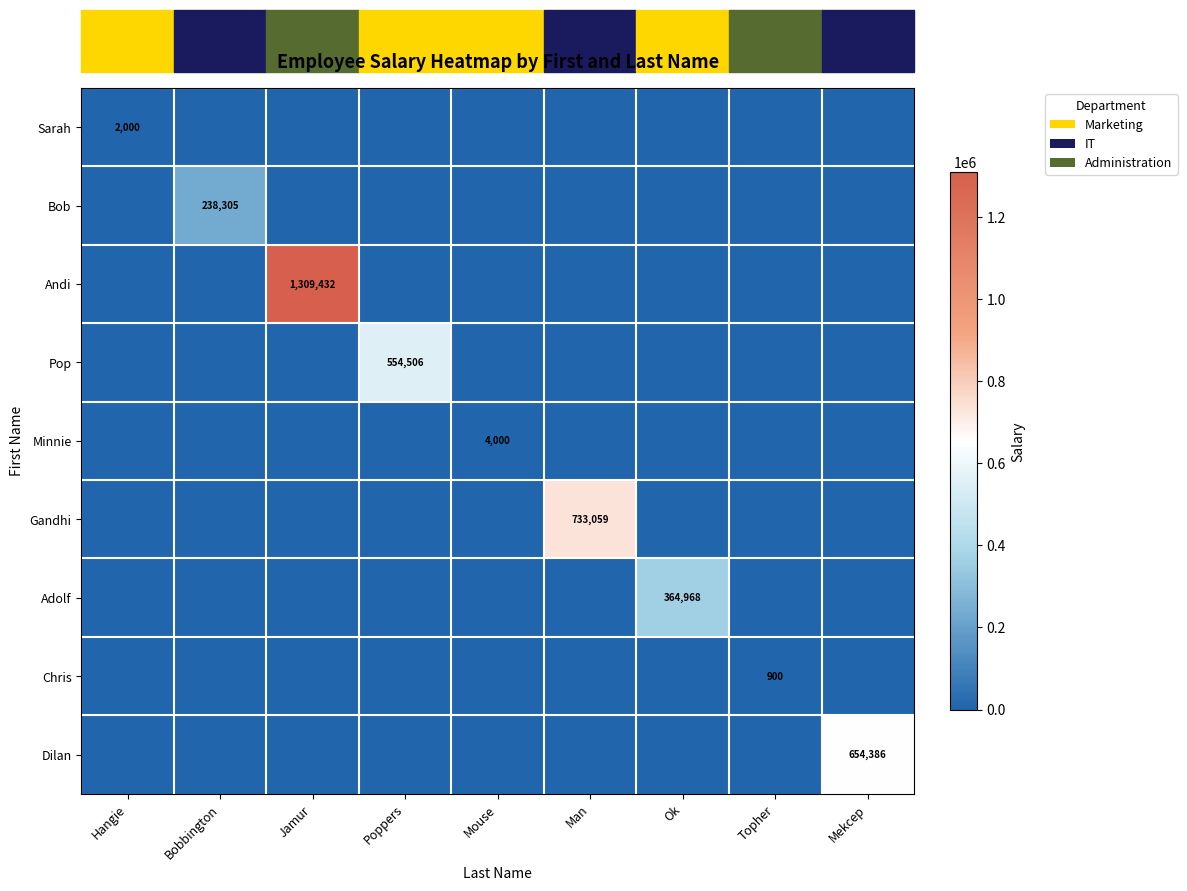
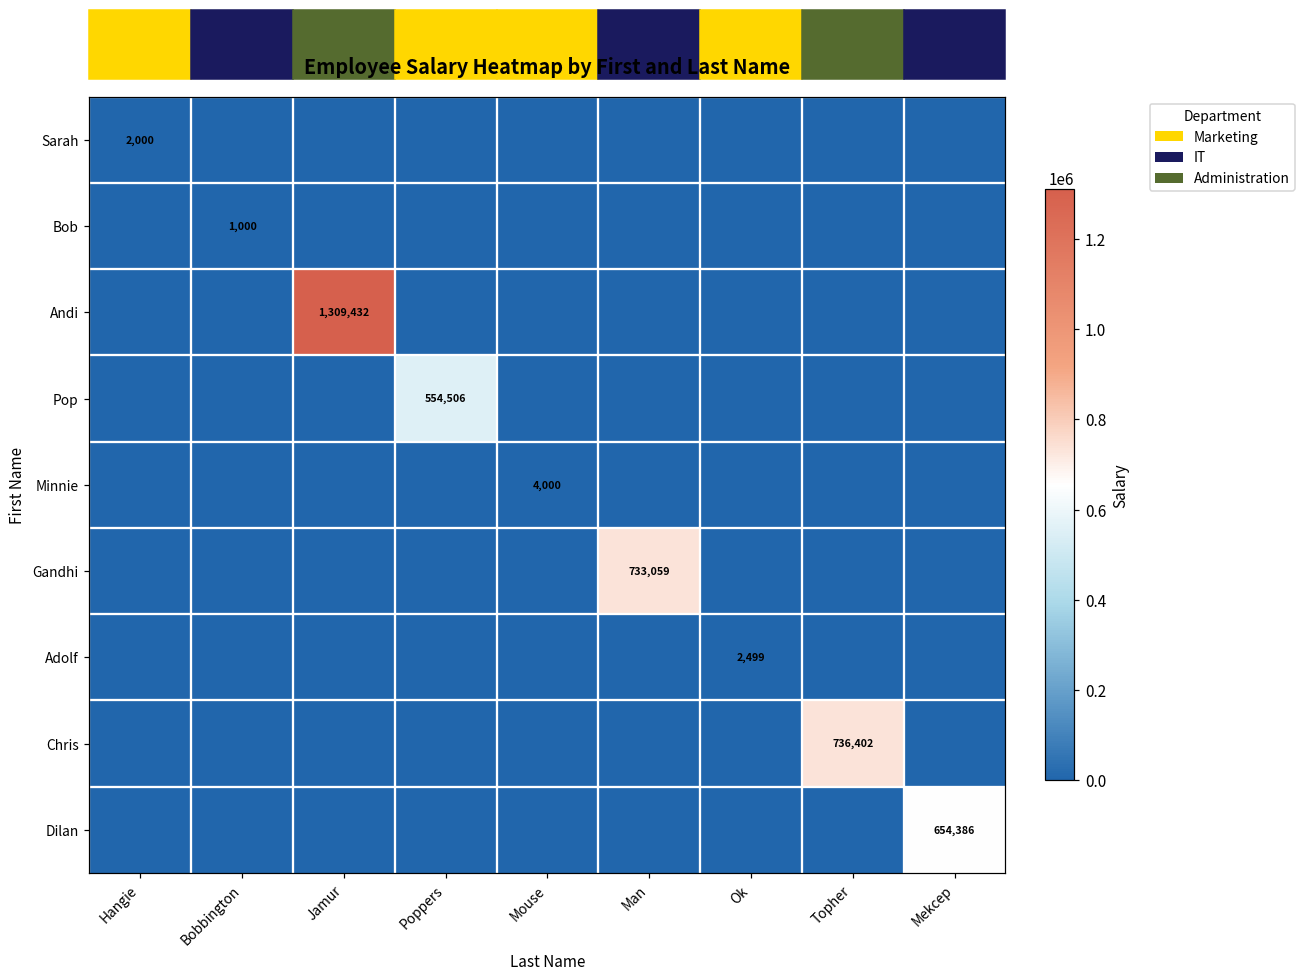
Bob, Bobbington: 238,305 -> 1,000
Adolf, Ok: 364,968 -> 2,499
Chris, Topher: 900 -> 736,402
